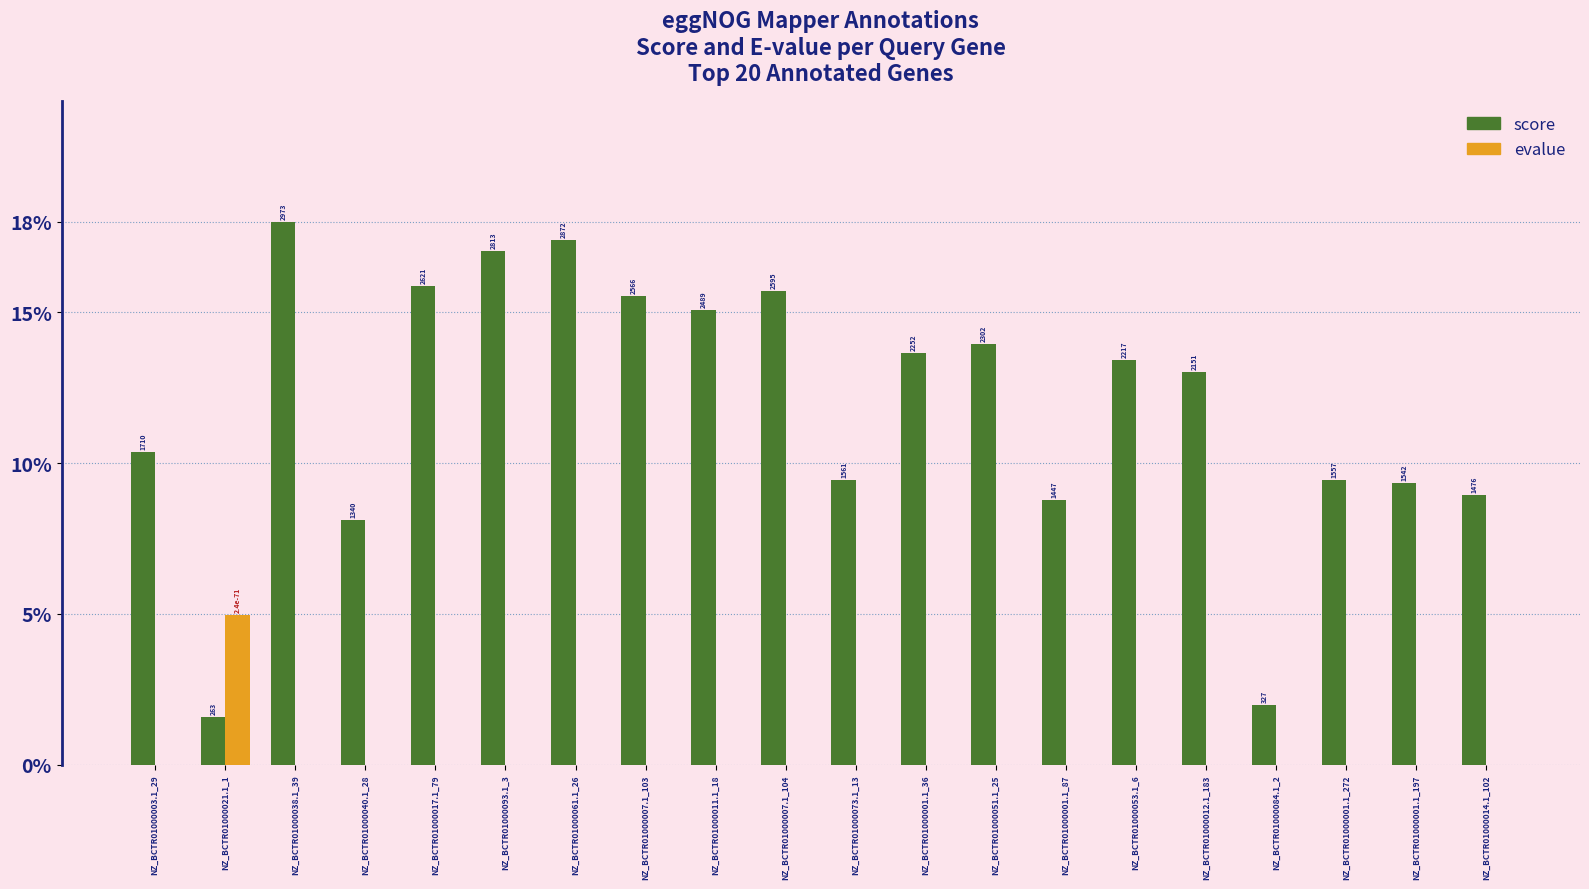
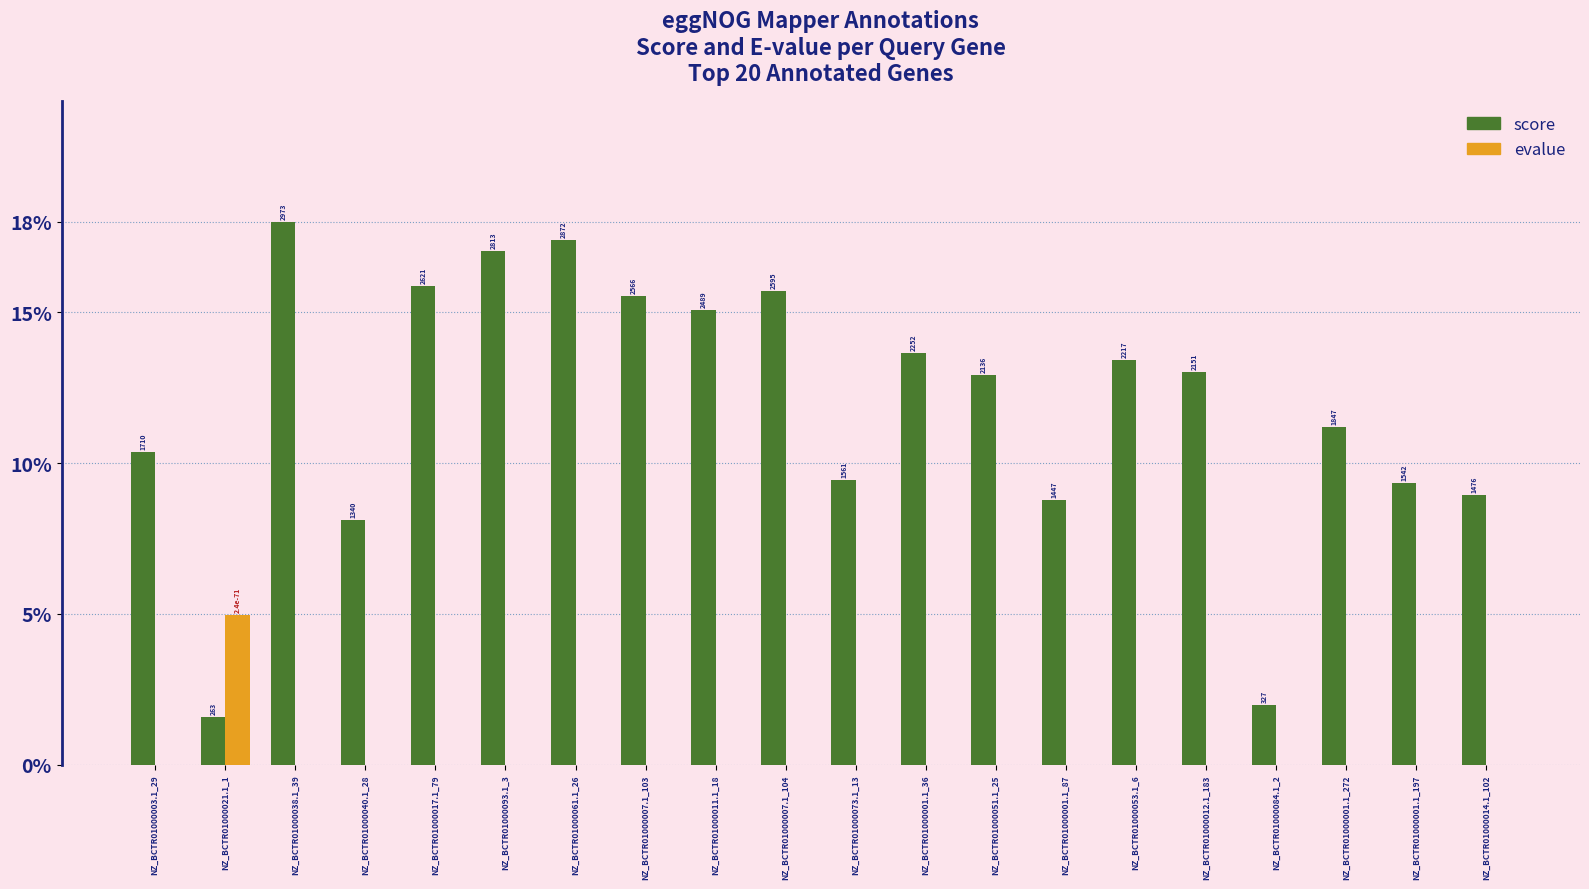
score, NZ_BCTR01000051.1_25: 2302 -> 2136
score, NZ_BCTR01000001.1_272: 1557 -> 1847
